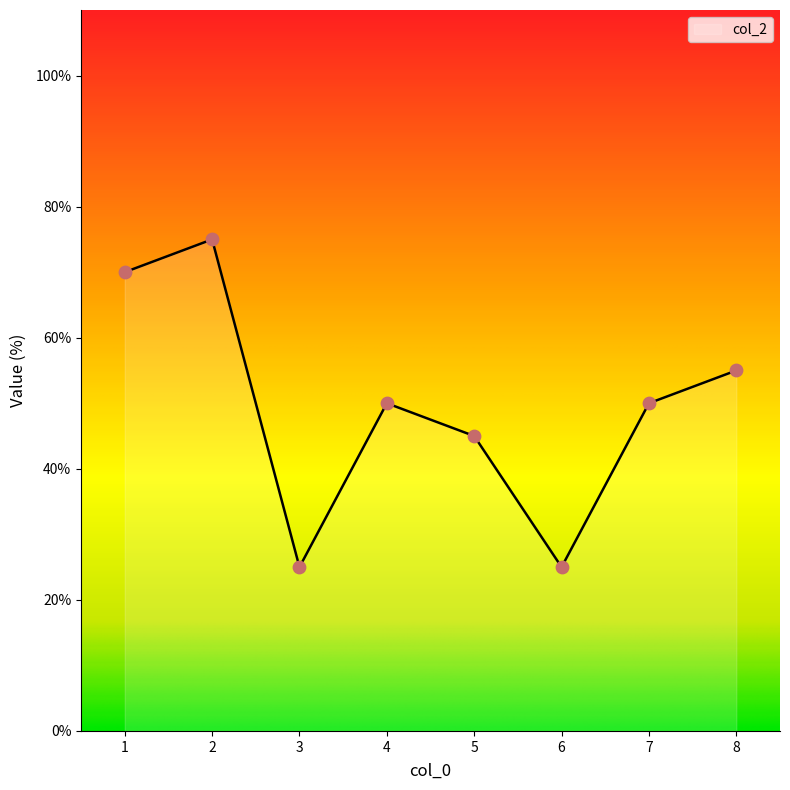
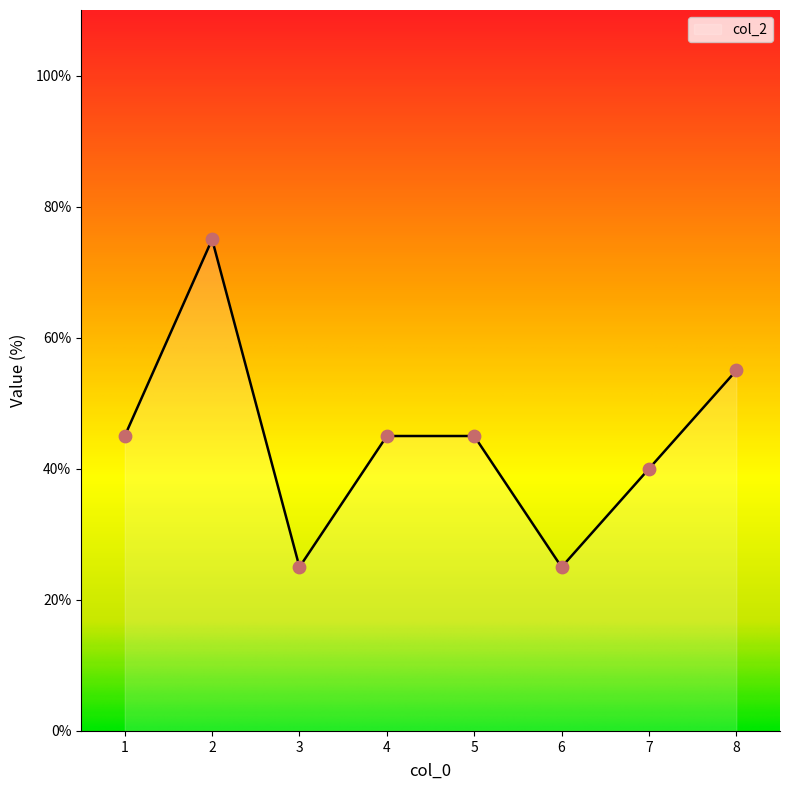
1: 70% -> 45%
4: 50% -> 45%
7: 50% -> 40%
